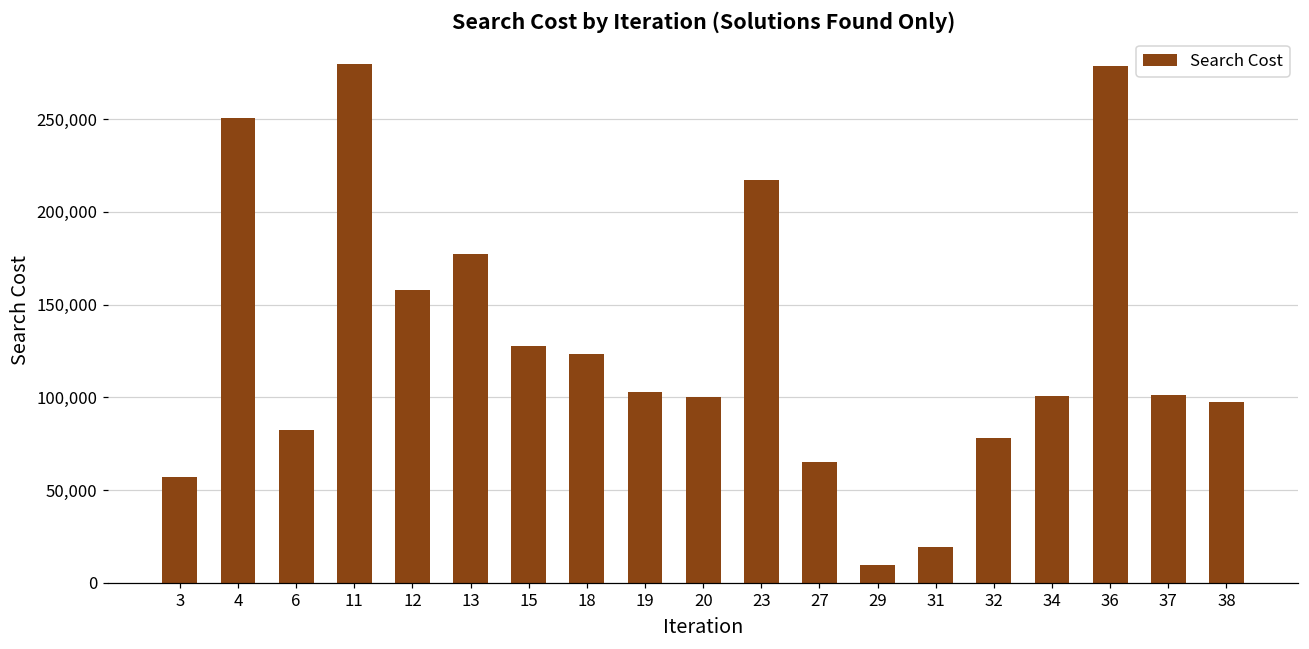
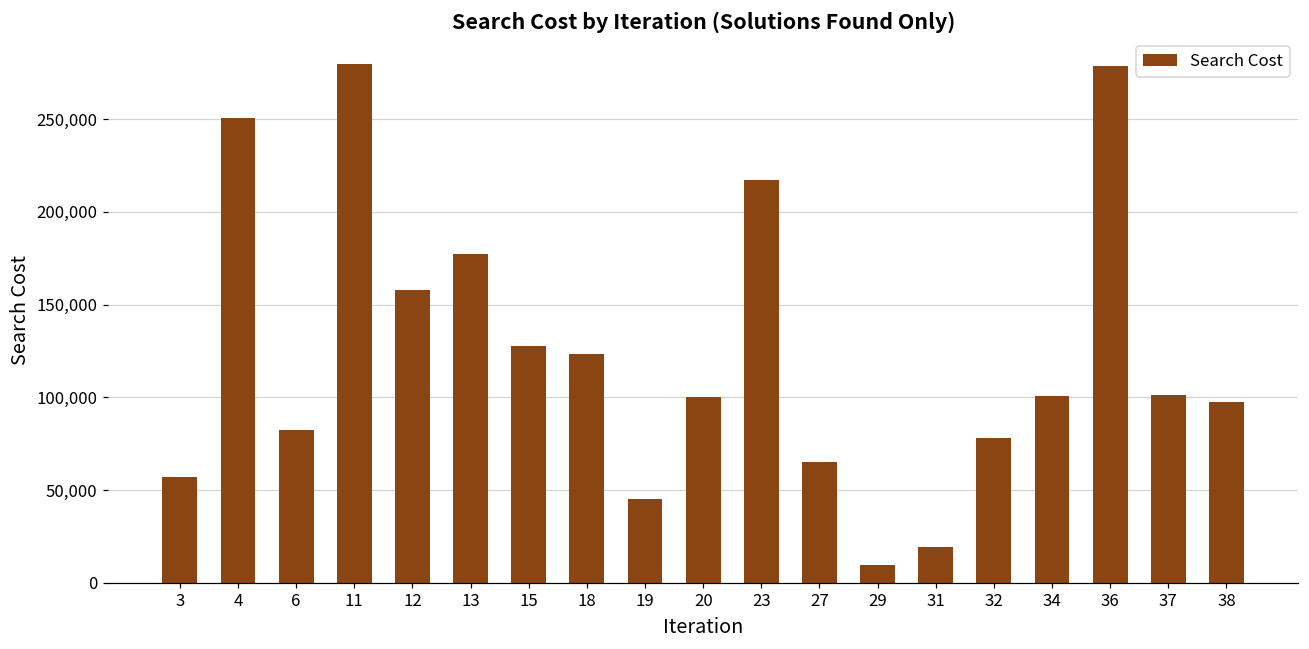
19: 103,000 -> 45,000
